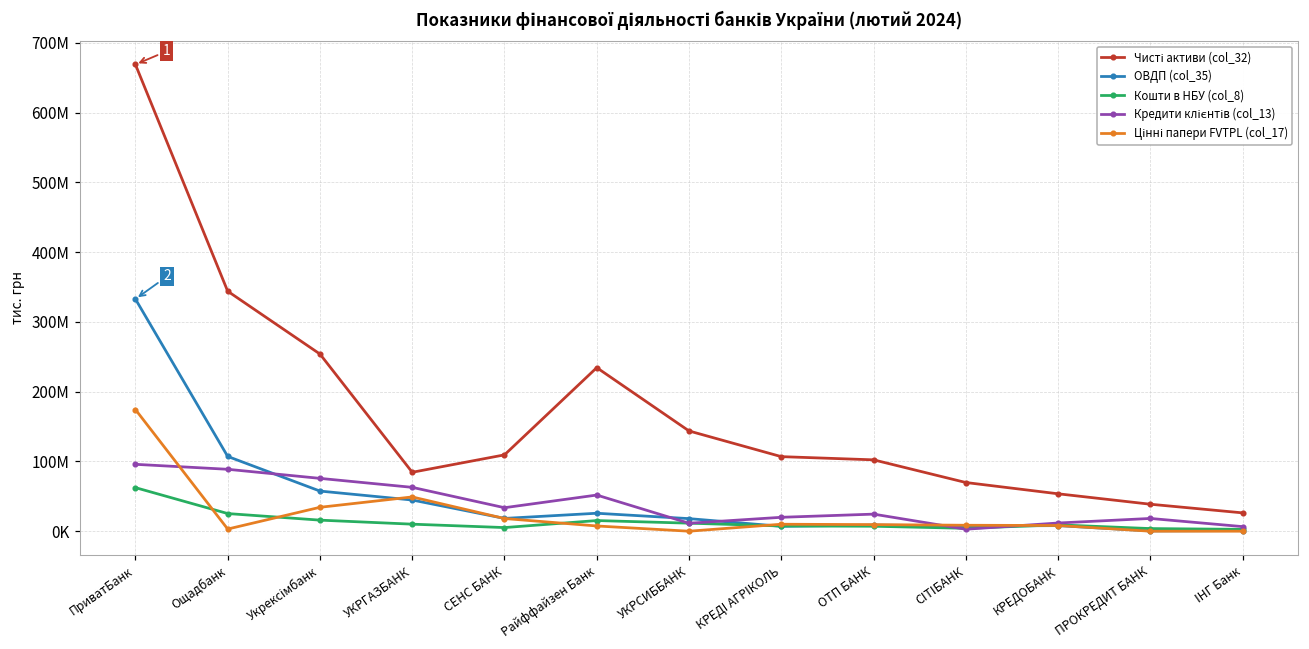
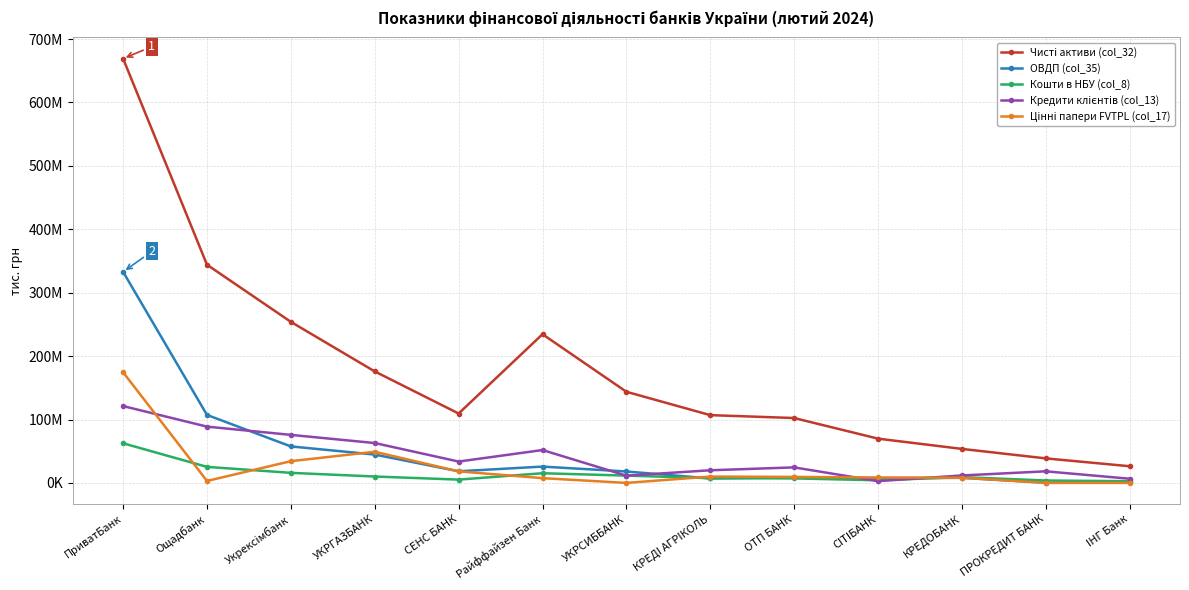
Кредити клієнтів (col_13), ПриватБанк: 100000000 -> 120000000
Чисті активи (col_32), УКРГАЗБАНК: 80000000 -> 180000000
